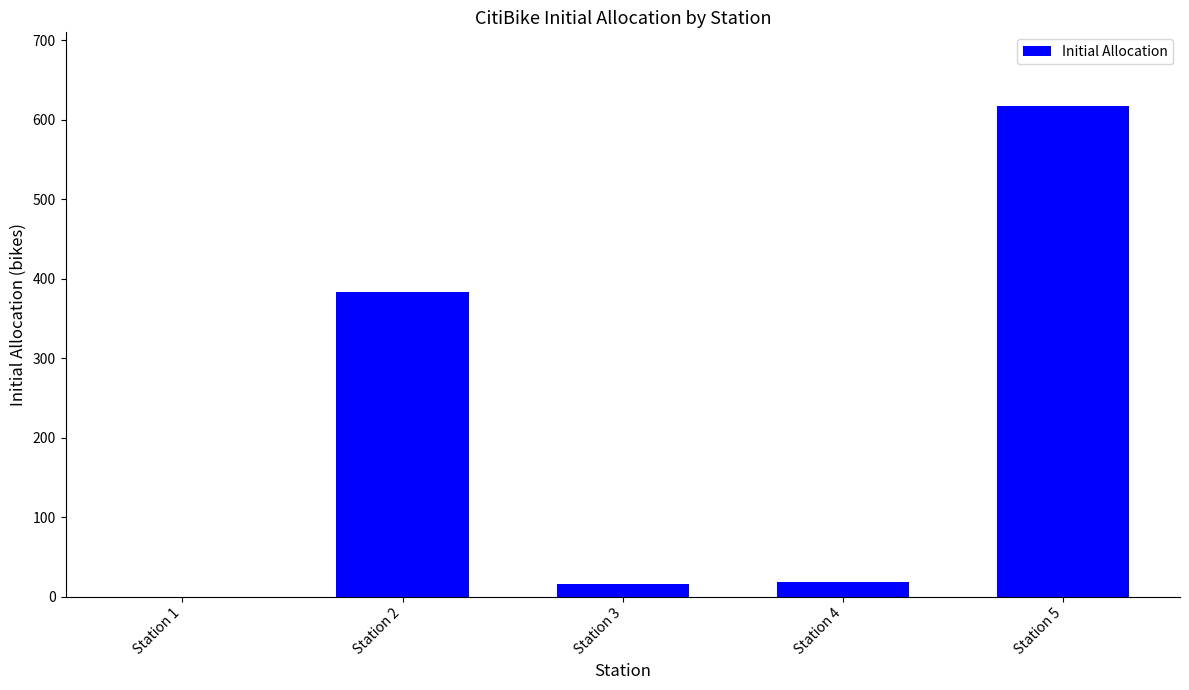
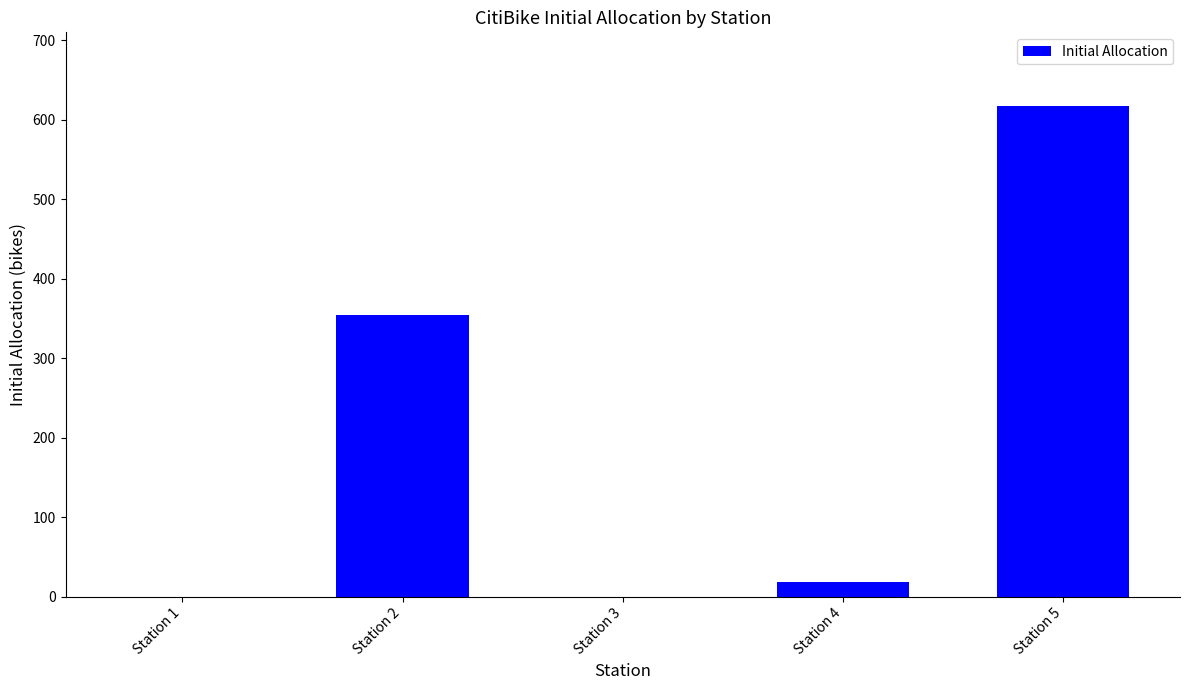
Station 2: 380 -> 350
Station 3: 20 -> 0
